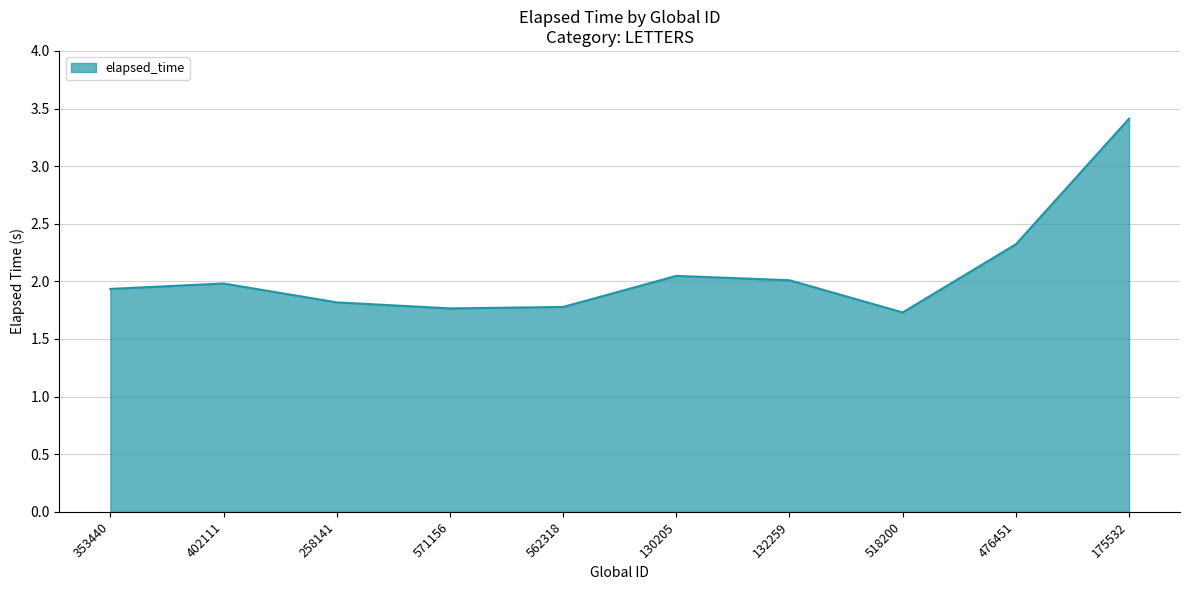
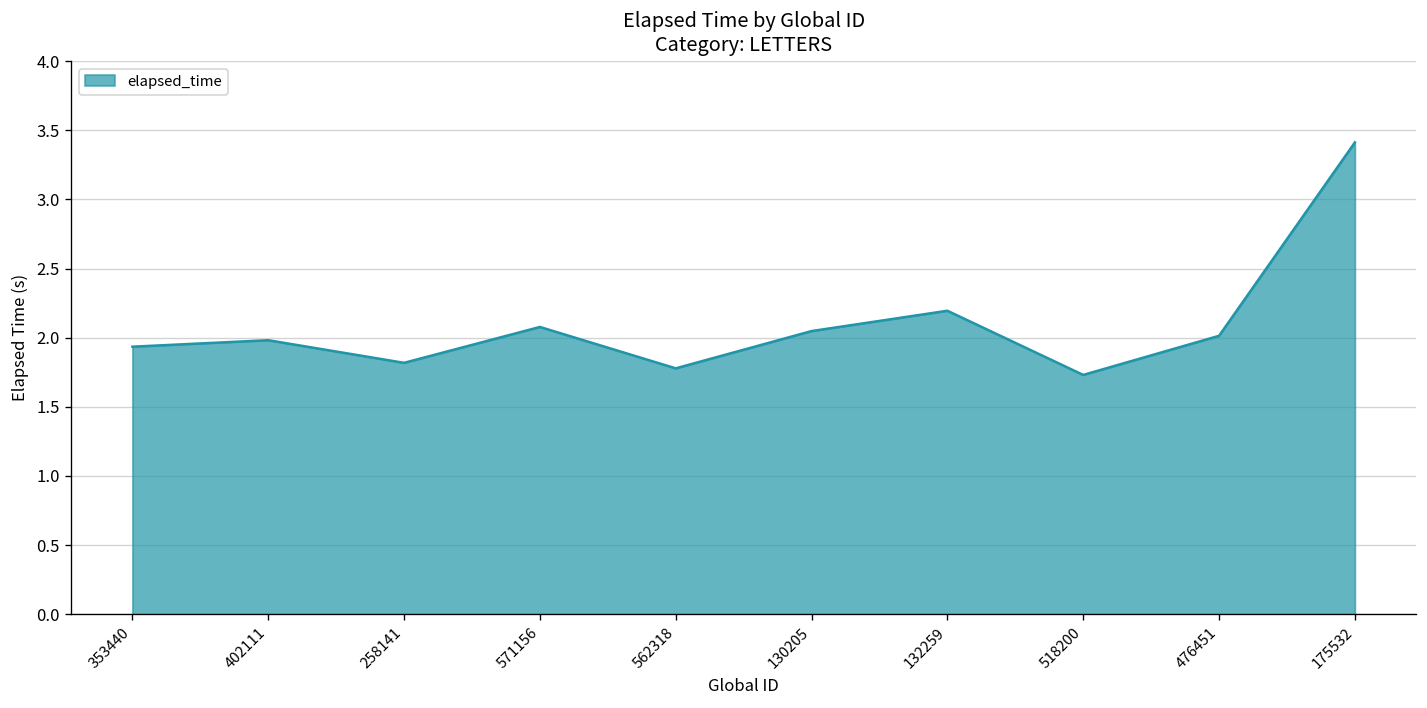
571156: 1.77 -> 2.08
132259: 2.01 -> 2.19
476451: 2.32 -> 2.01
